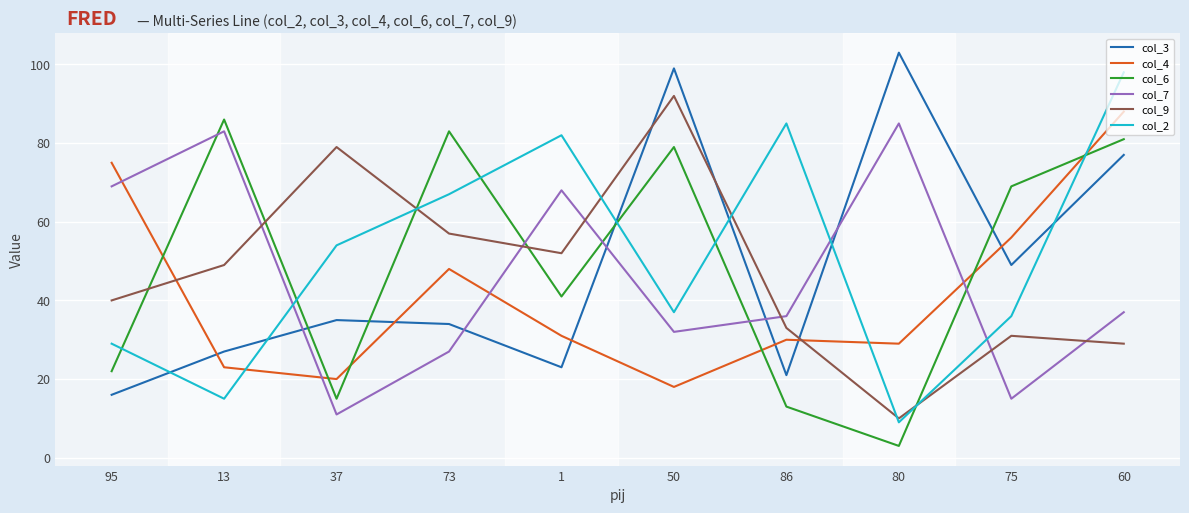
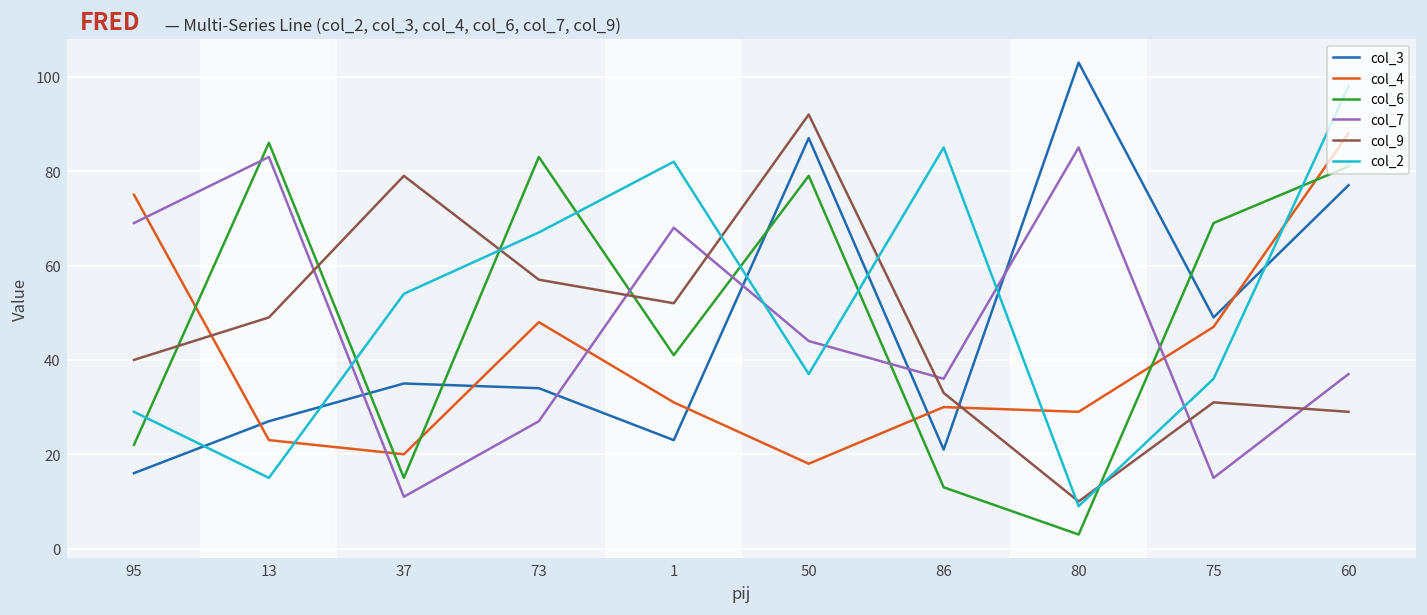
col_3, 50: 99 -> 87
col_7, 50: 32 -> 44
col_4, 75: 56 -> 47
